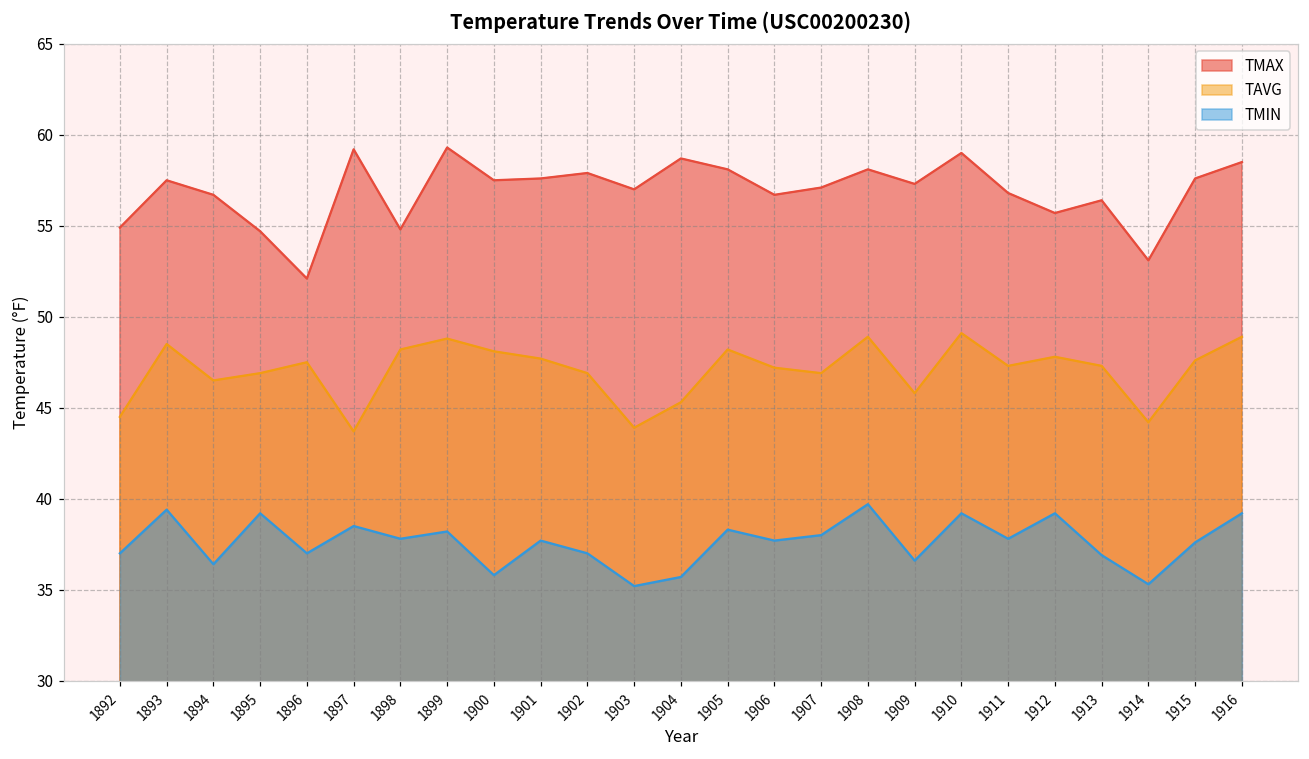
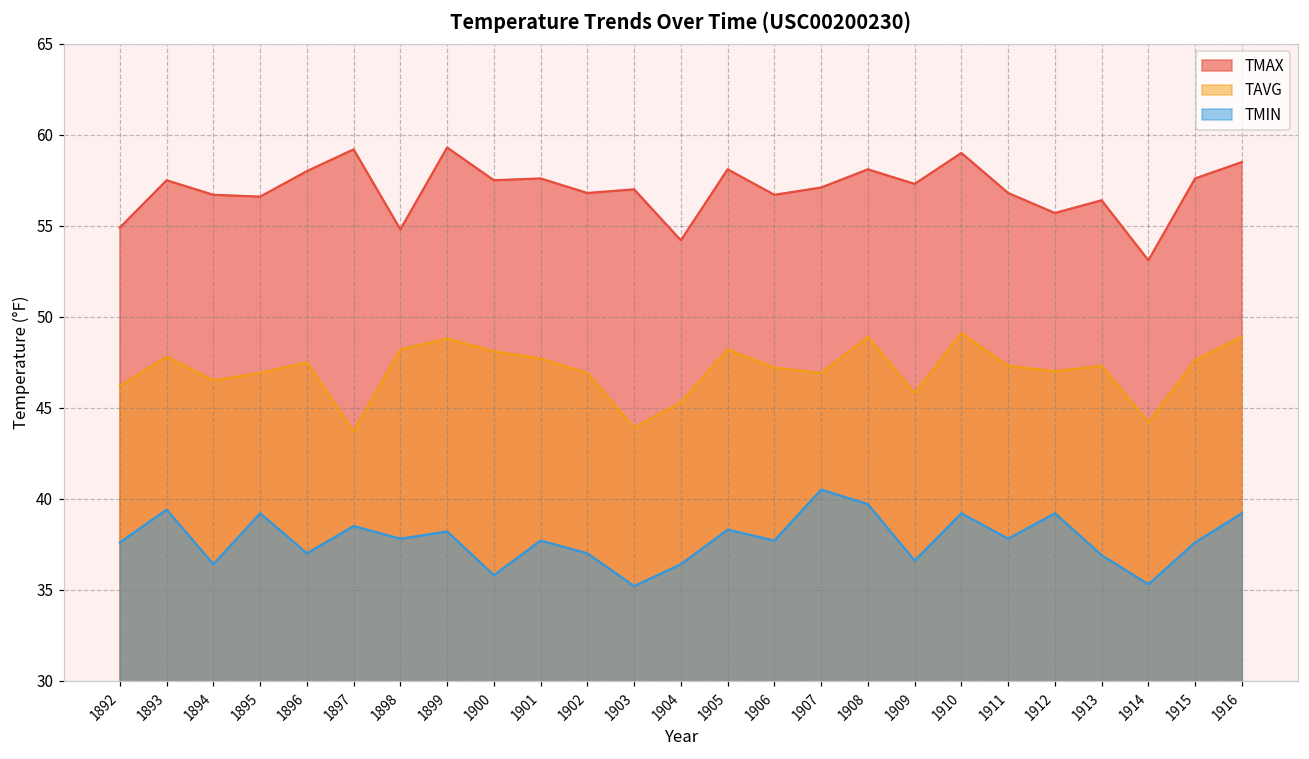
TAVG, 1892: 44.5 -> 46.2
TMIN, 1892: 37.0 -> 37.6
TAVG, 1893: 48.5 -> 47.8
TMAX, 1895: 54.7 -> 56.6
TMAX, 1896: 52.1 -> 58.0
TMAX, 1902: 57.9 -> 56.8
TMAX, 1904: 58.7 -> 54.2
TMIN, 1904: 35.7 -> 36.4
TMIN, 1907: 38.0 -> 40.5
TAVG, 1912: 47.8 -> 47.0
